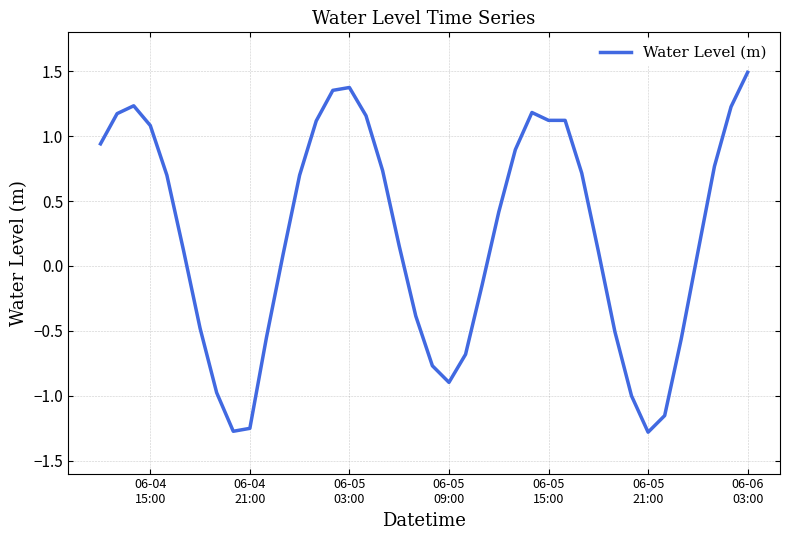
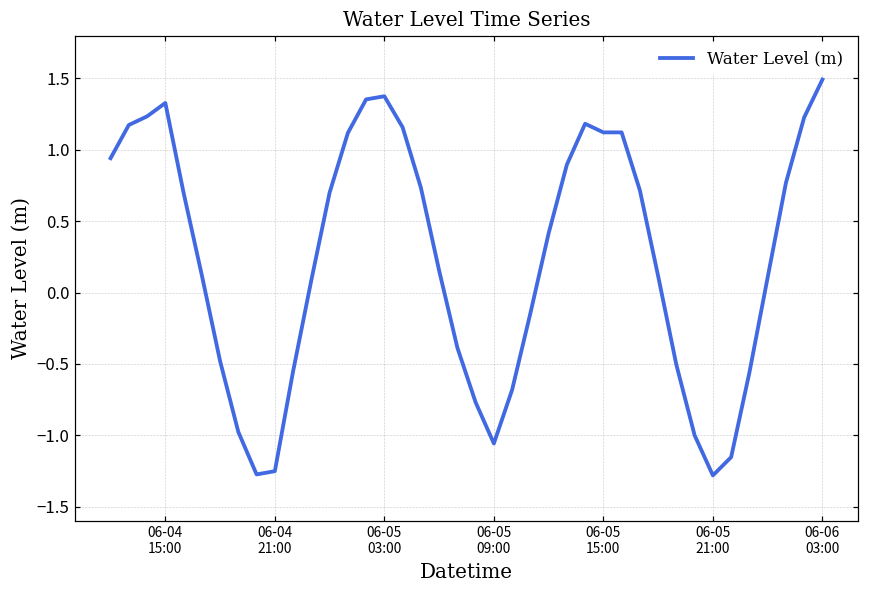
06-04 15:00: 1.08 -> 1.33
06-05 09:00: -0.90 -> -1.06
